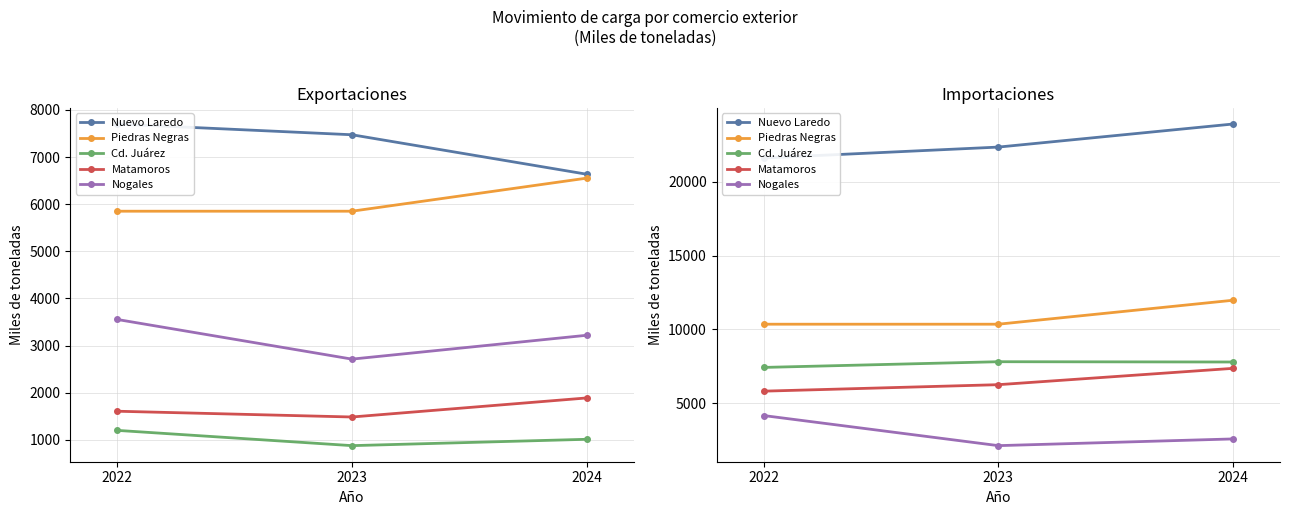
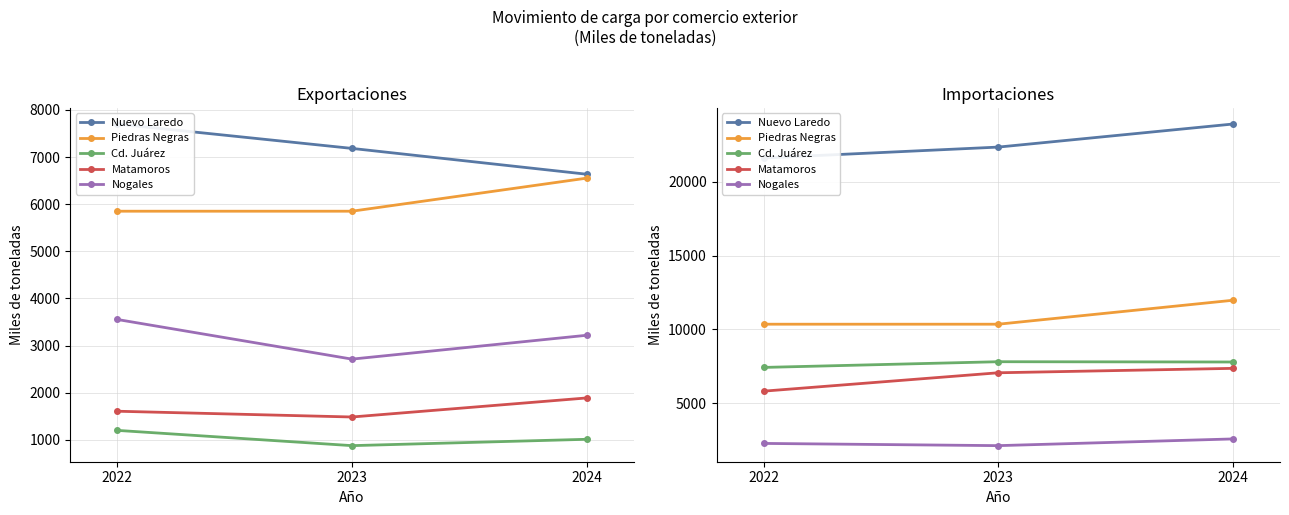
Exportaciones, Nuevo Laredo, 2023: 7500 -> 7200
Importaciones, Nogales, 2022: 4200 -> 2300
Importaciones, Matamoros, 2023: 6300 -> 7100
